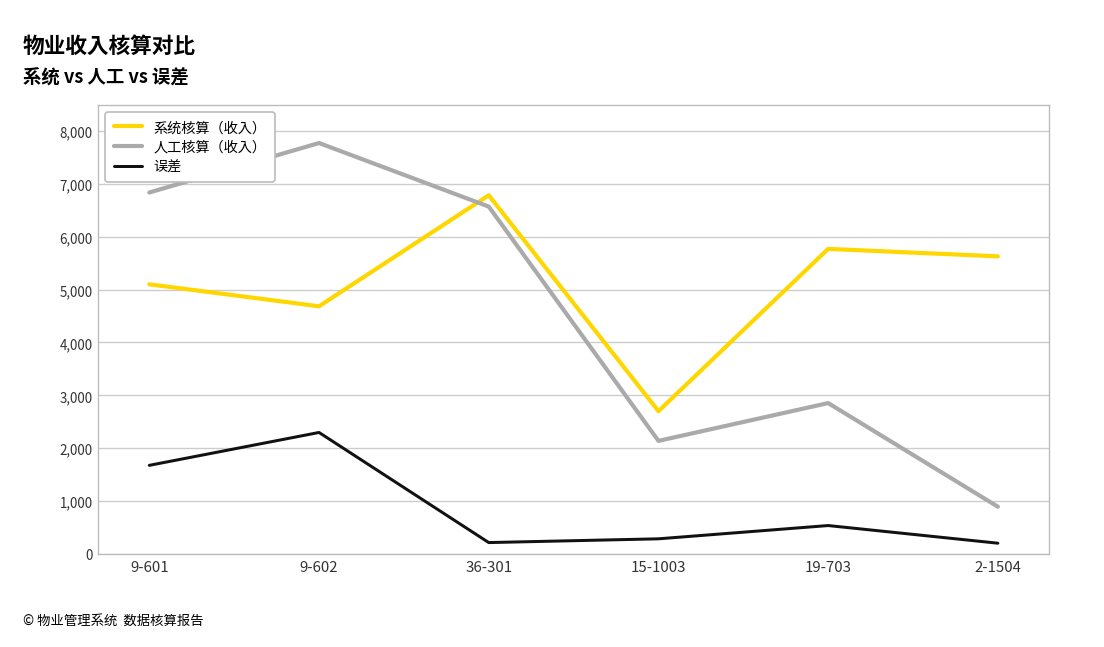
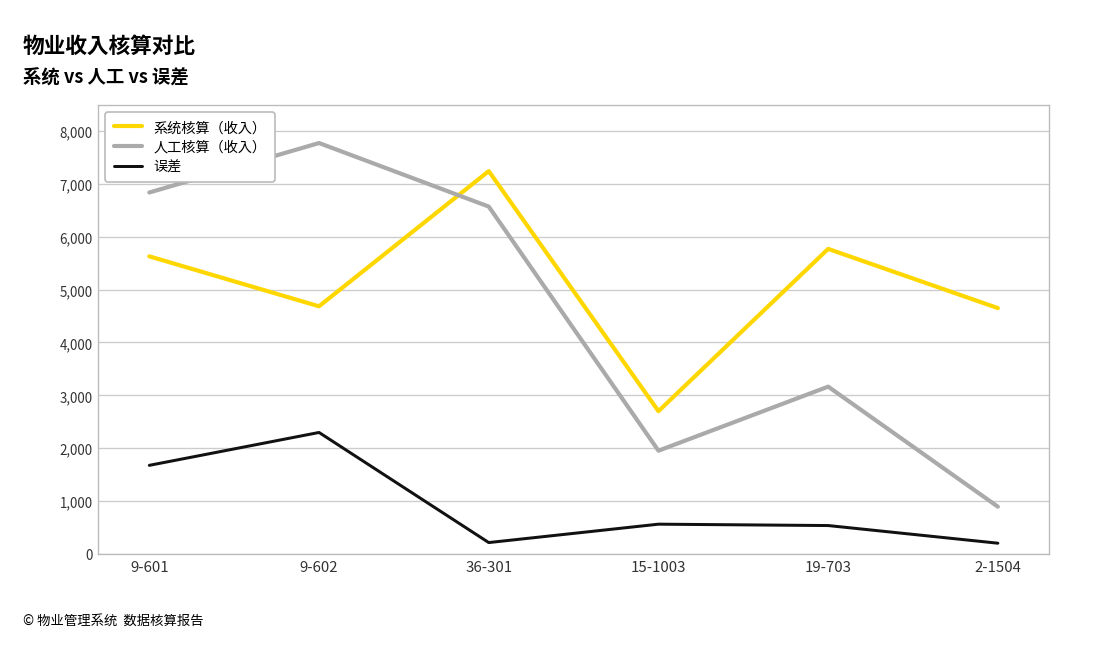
系统核算（收入）, 9-601: 5,100 -> 5,600
系统核算（收入）, 36-301: 6,800 -> 7,200
人工核算（收入）, 15-1003: 2,100 -> 2,000
误差, 15-1003: 300 -> 600
人工核算（收入）, 19-703: 2,900 -> 3,200
系统核算（收入）, 2-1504: 5,600 -> 4,700
